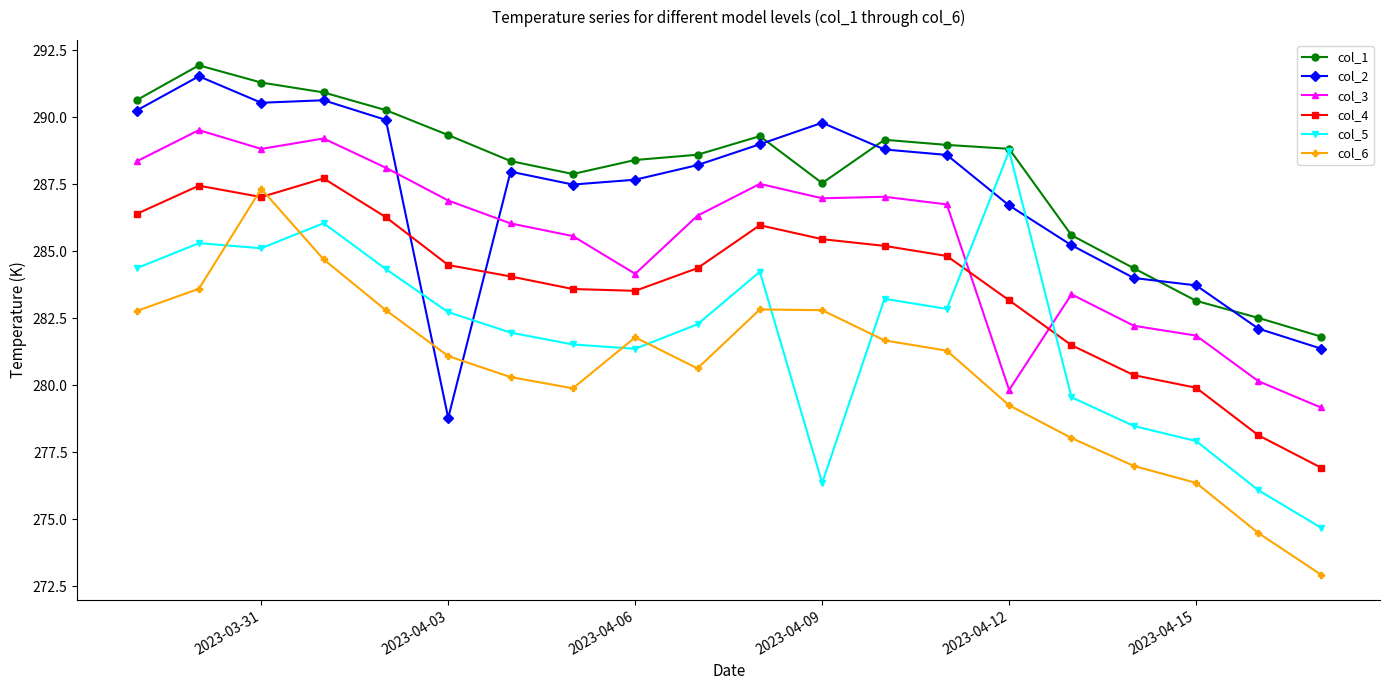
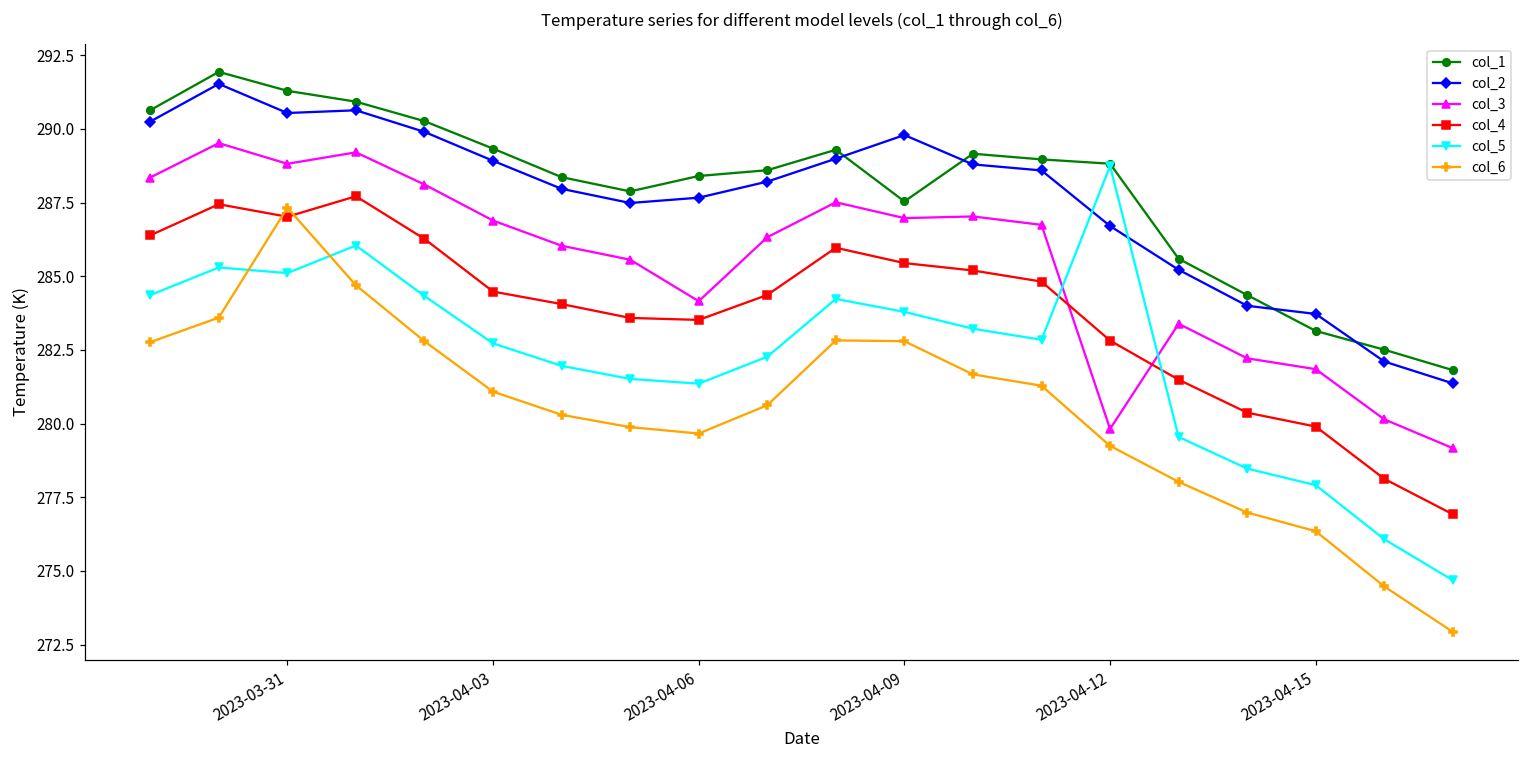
col_2, 2023-04-03: 278.8 -> 288.9
col_6, 2023-04-06: 281.8 -> 279.7
col_5, 2023-04-09: 276.3 -> 283.8
col_4, 2023-04-12: 283.2 -> 282.8
